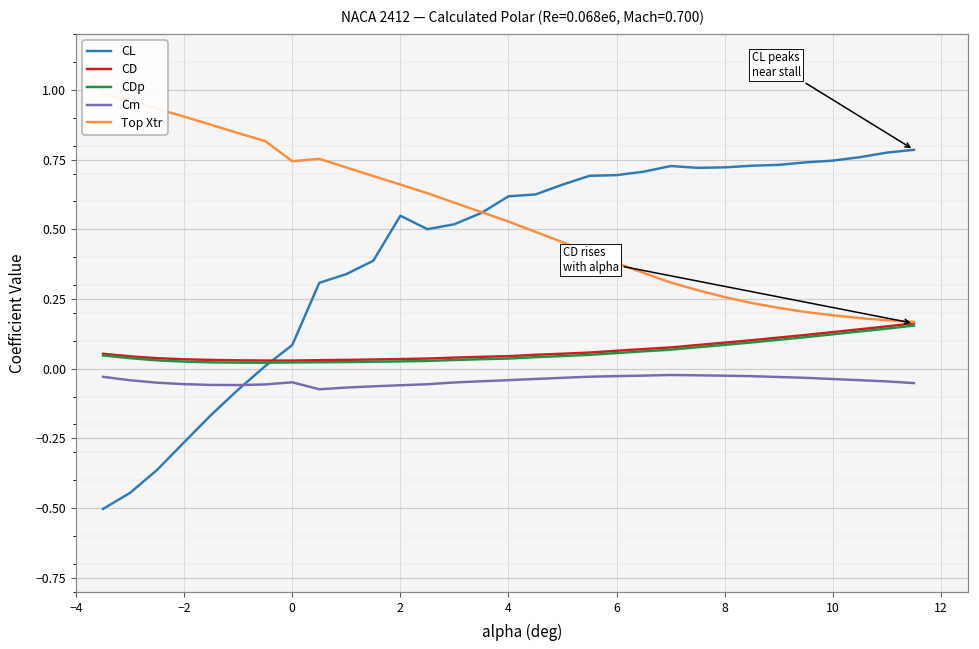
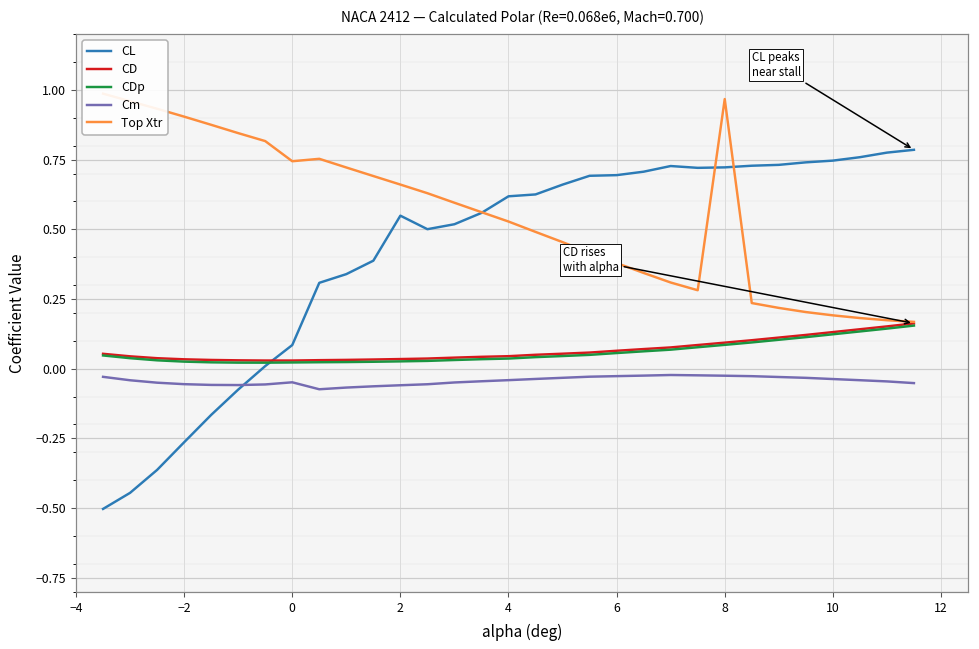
Top Xtr, 8: 0.26 -> 0.97
